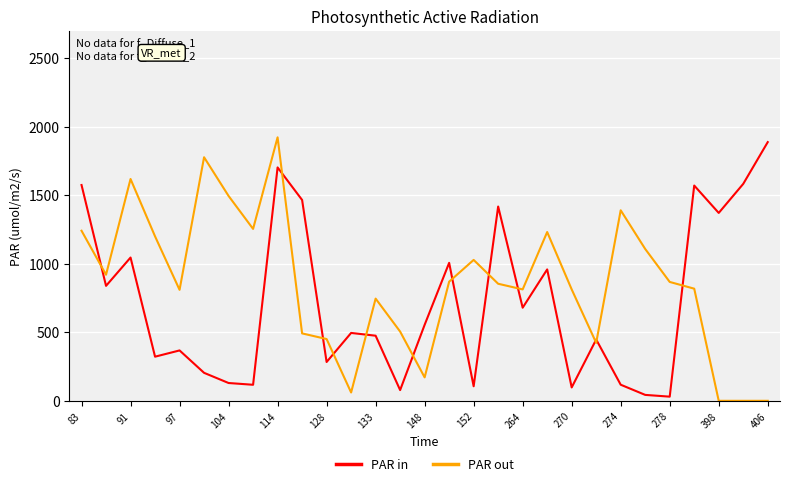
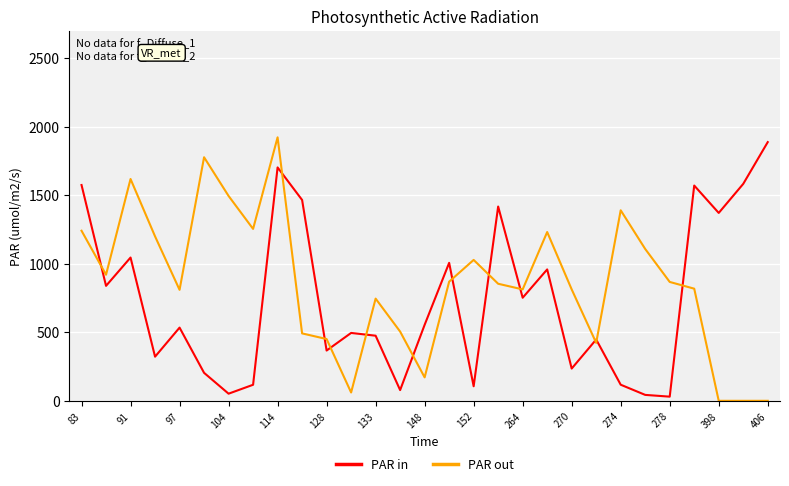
PAR in, 97: 370 -> 530
PAR in, 104: 130 -> 50
PAR in, 128: 280 -> 370
PAR in, 264: 680 -> 750
PAR in, 270: 100 -> 240
